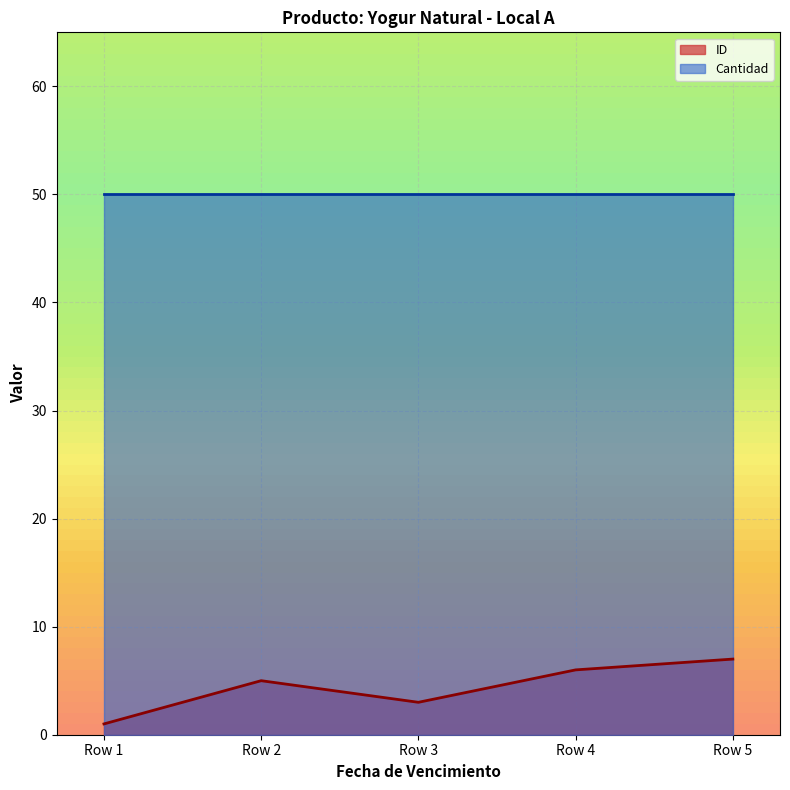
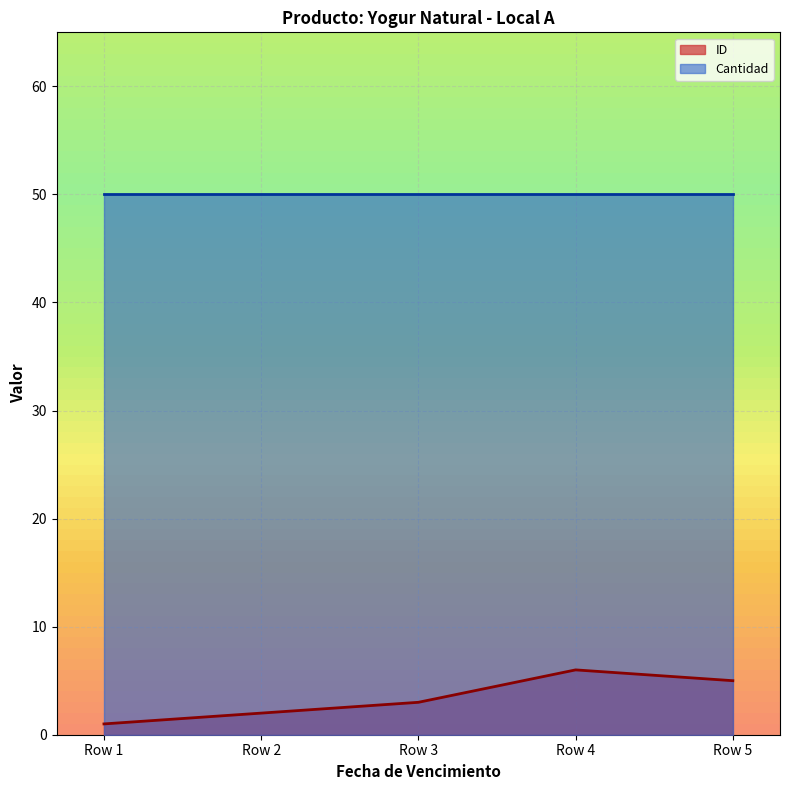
ID, Row 2: 5 -> 2
ID, Row 5: 7 -> 5
